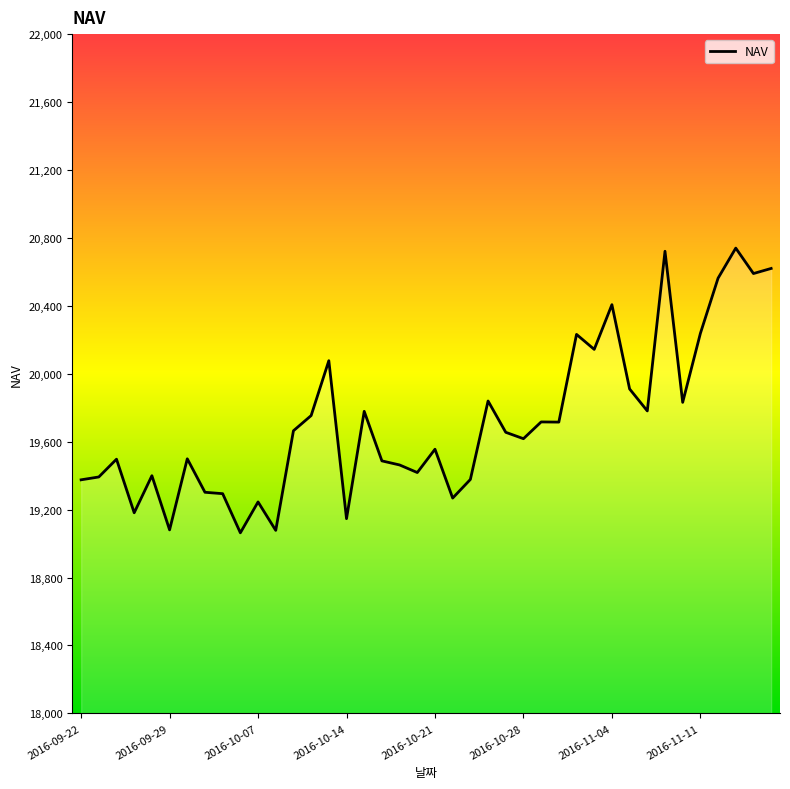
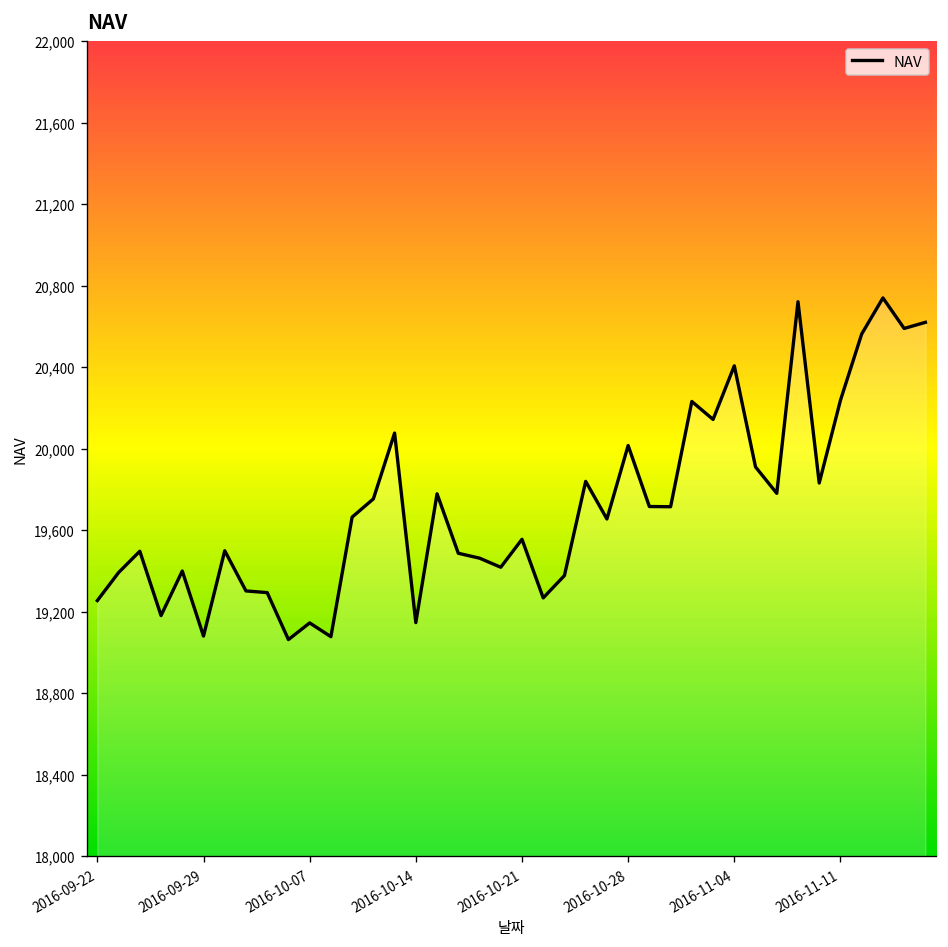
2016-09-22: 19,380 -> 19,250
2016-10-07: 19,250 -> 19,150
2016-10-28: 19,620 -> 20,020
